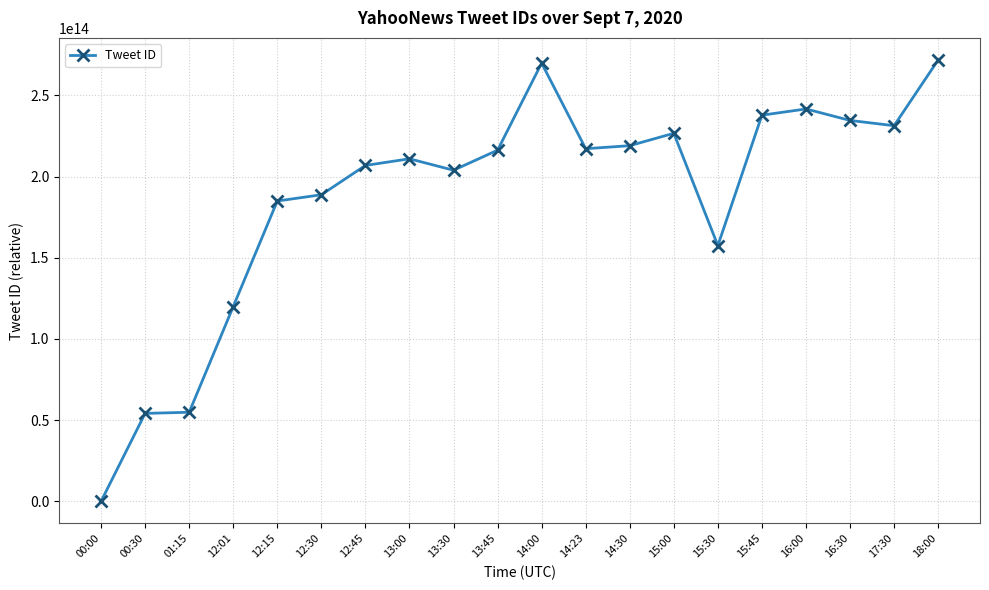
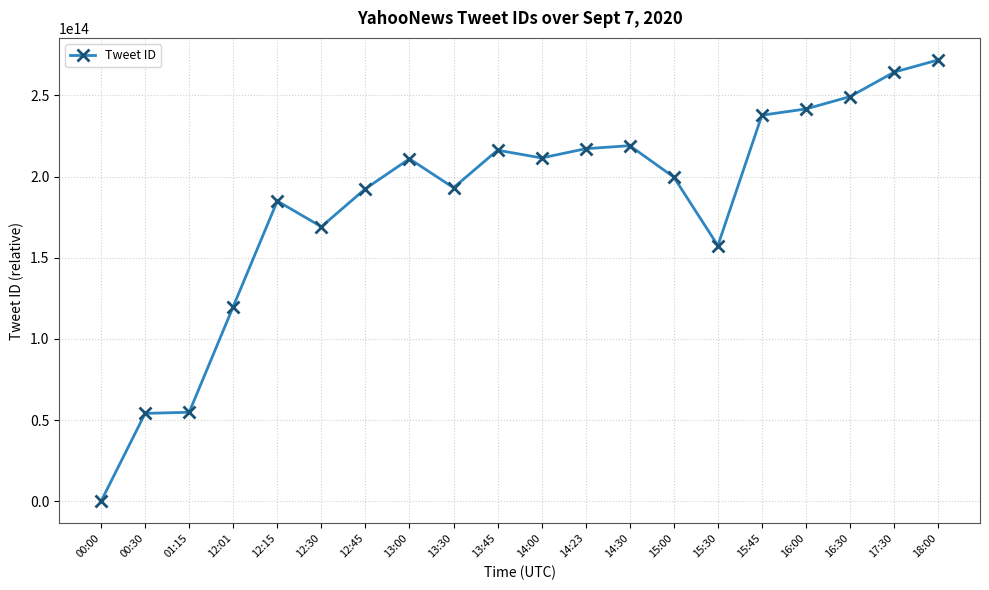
12:30: 189000000000000 -> 169000000000000
12:45: 207000000000000 -> 192000000000000
13:30: 204000000000000 -> 193000000000000
14:00: 270000000000000 -> 211000000000000
15:00: 227000000000000 -> 200000000000000
16:30: 235000000000000 -> 249000000000000
17:30: 231000000000000 -> 264000000000000
